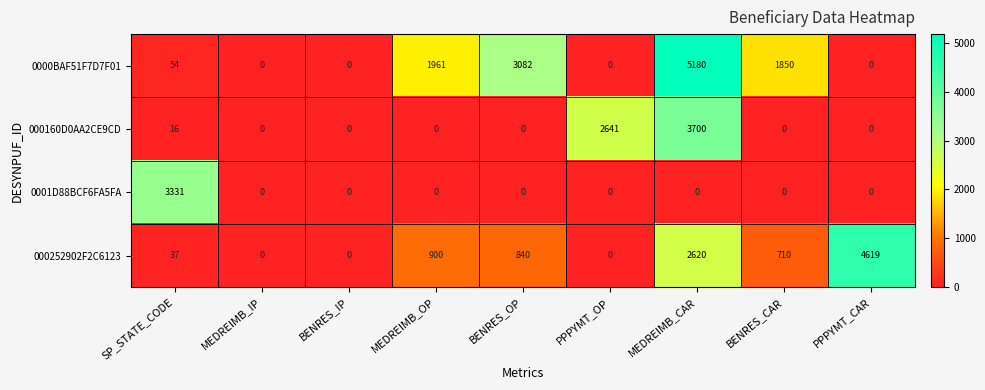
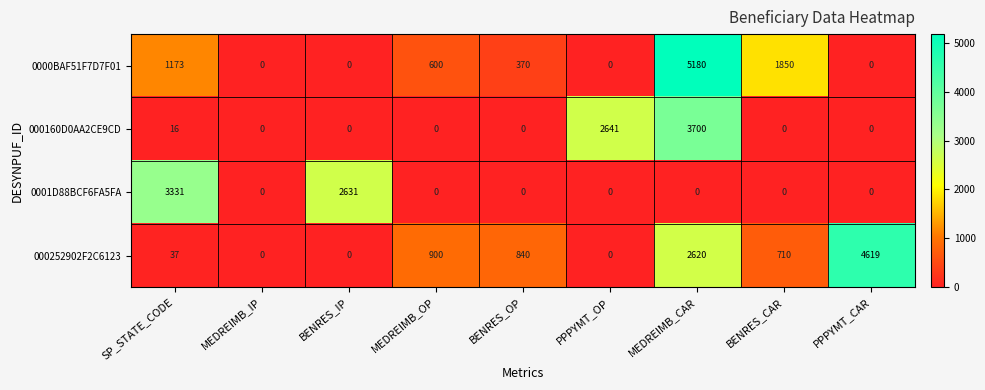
0000BAF51F7D7F01, SP_STATE_CODE: 54 -> 1173
0000BAF51F7D7F01, MEDREIMB_OP: 1961 -> 600
0000BAF51F7D7F01, BENRES_OP: 3082 -> 370
0001D88BCF6FA5FA, BENRES_IP: 0 -> 2631
